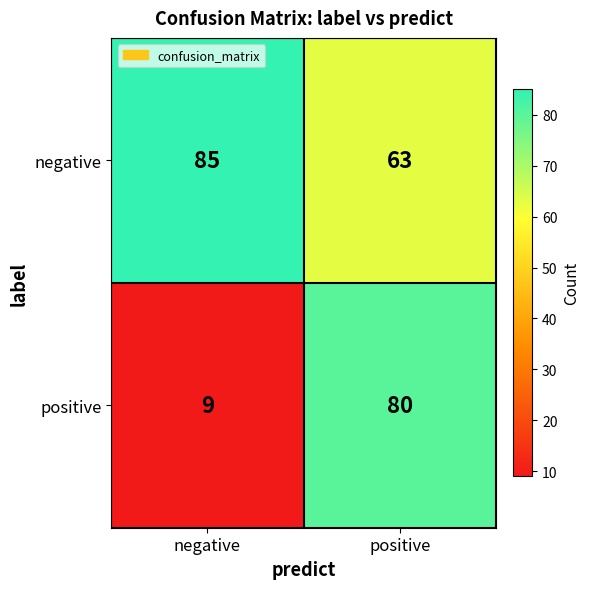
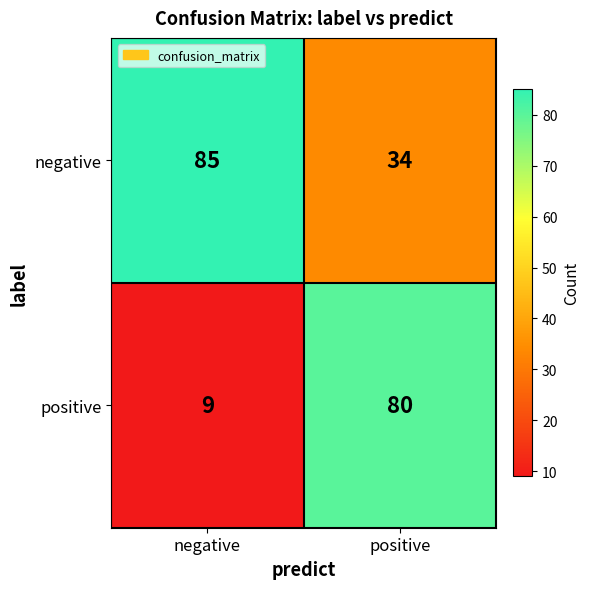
negative, positive: 63 -> 34
